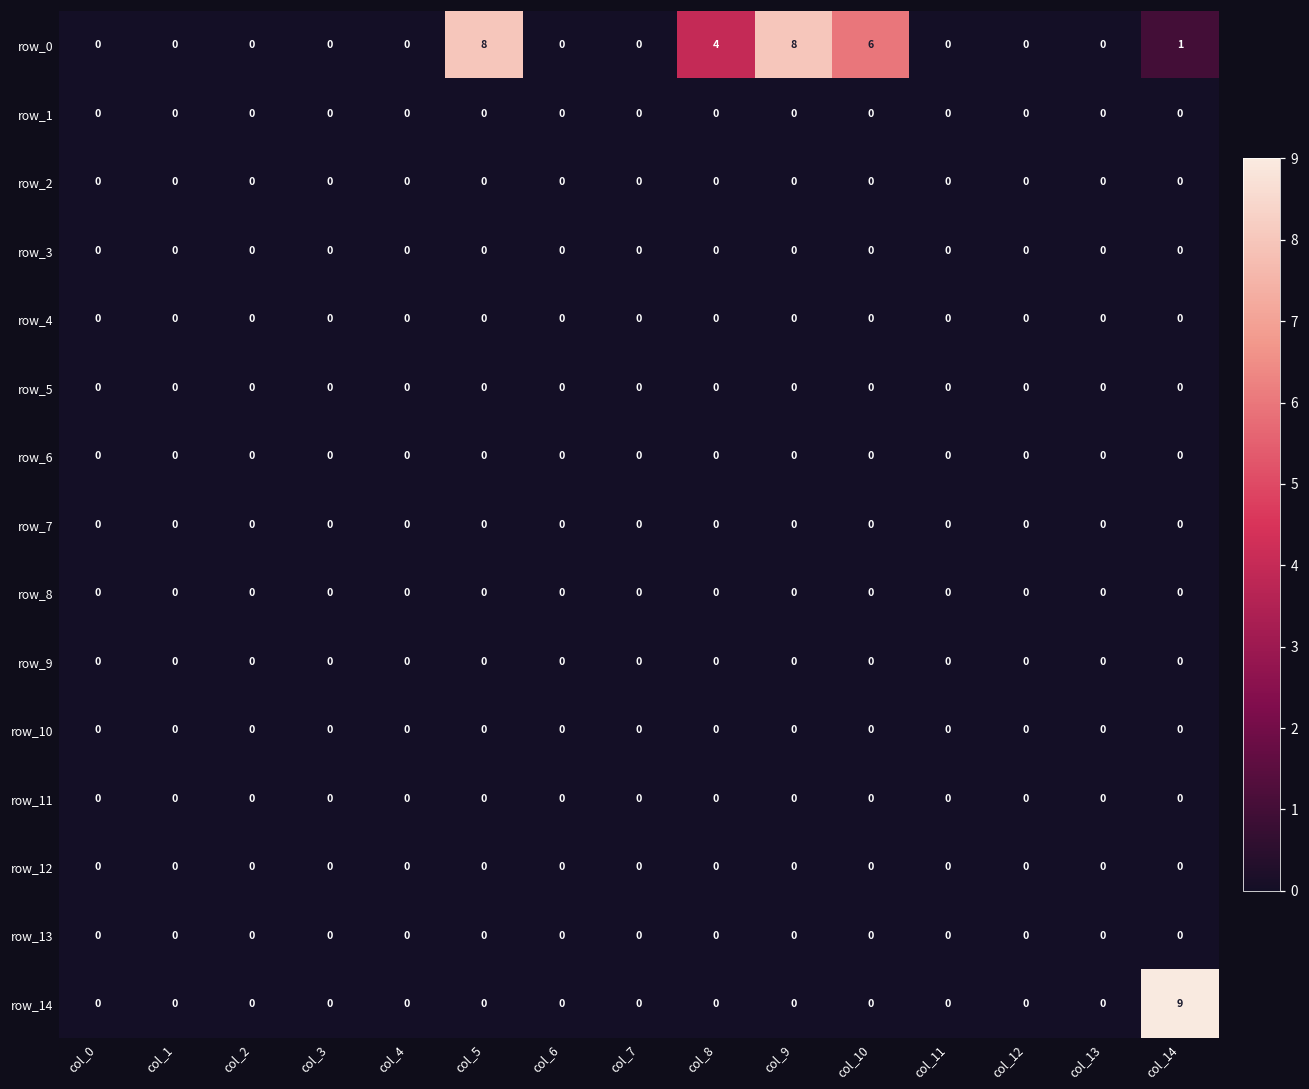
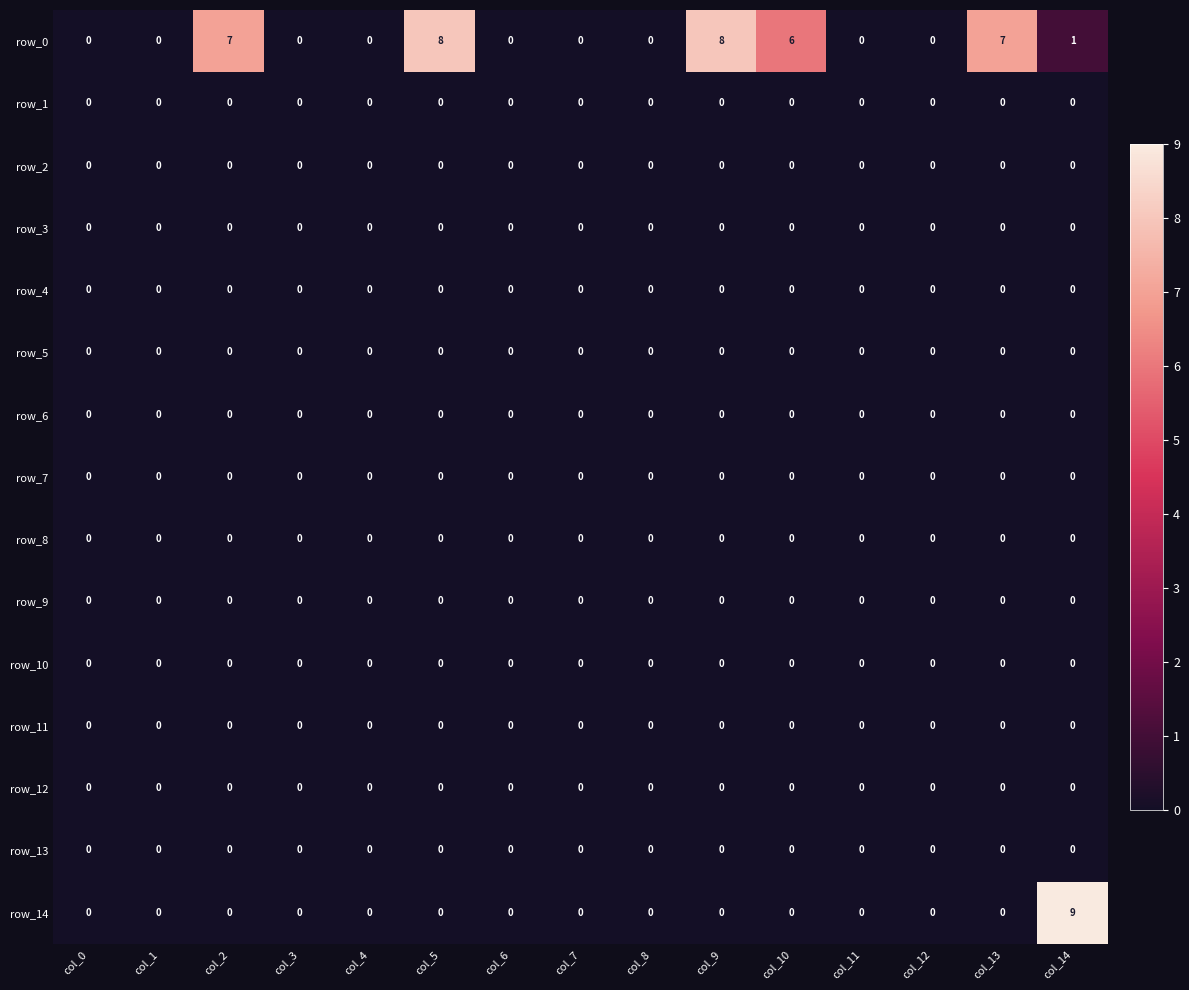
row_0, col_2: 0 -> 7
row_0, col_8: 4 -> 0
row_0, col_13: 0 -> 7
